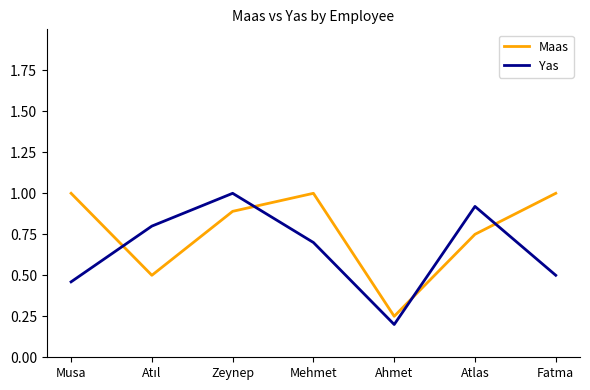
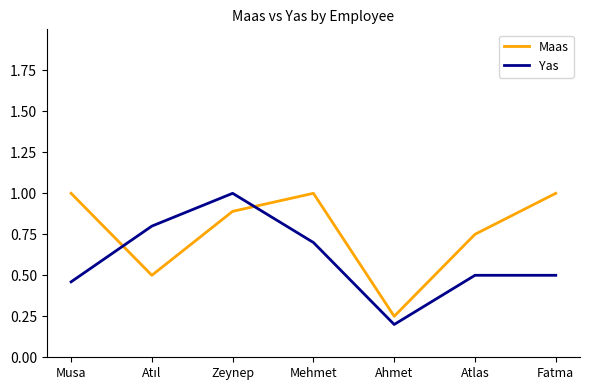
Yas, Atlas: 0.92 -> 0.50
